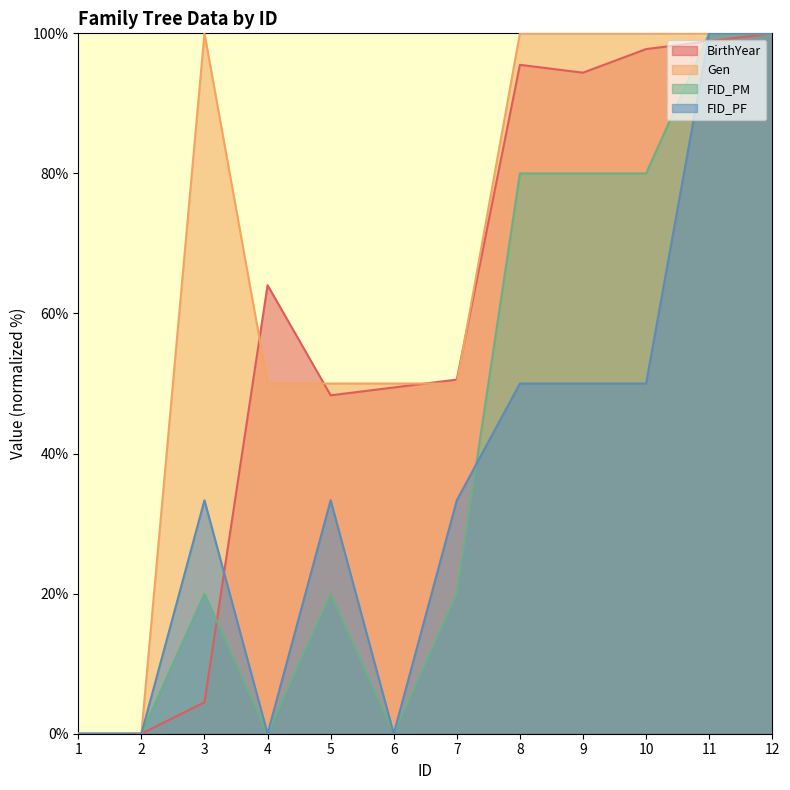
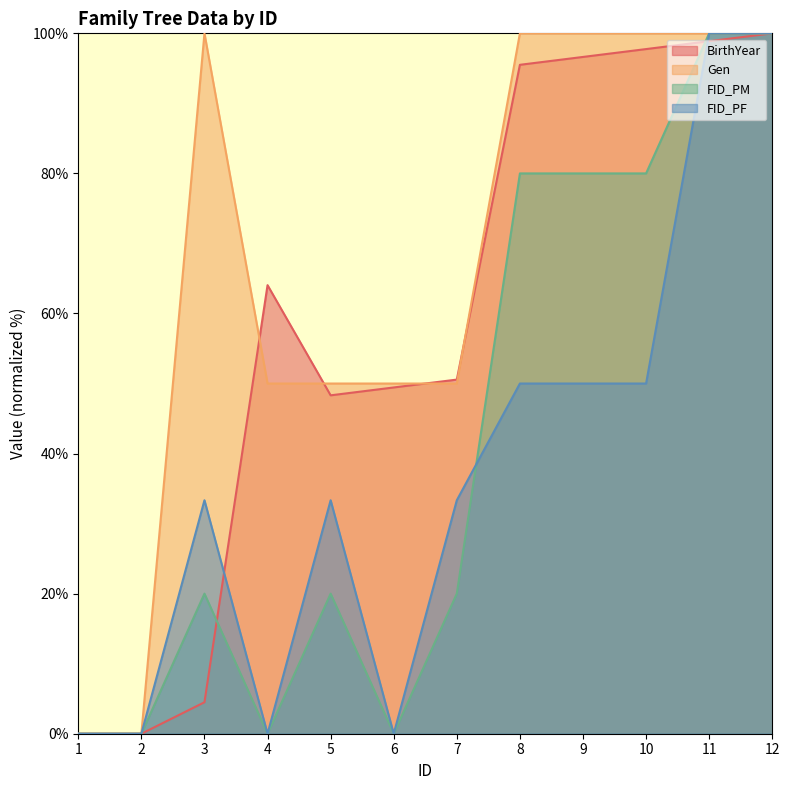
BirthYear, 9: 94% -> 97%
